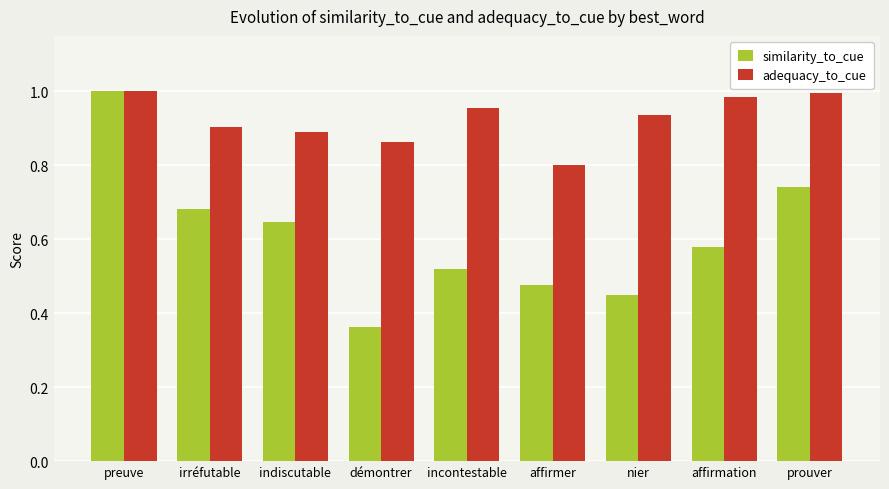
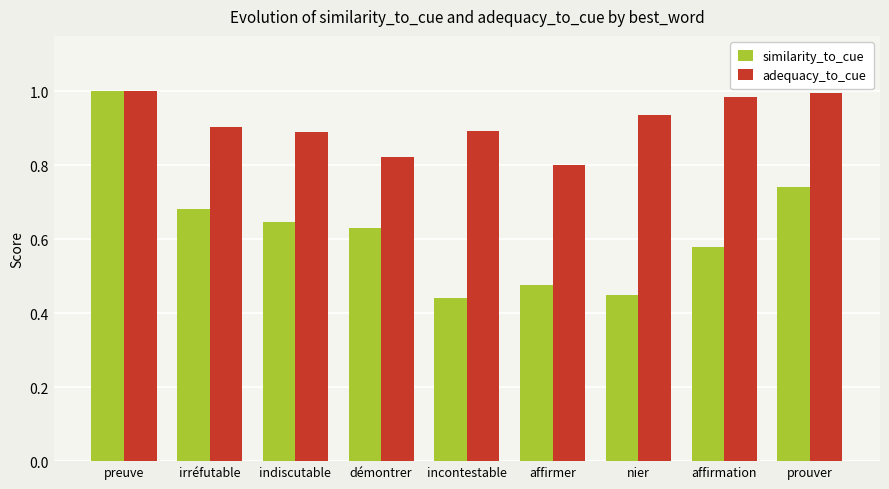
similarity_to_cue, démontrer: 0.36 -> 0.63
adequacy_to_cue, démontrer: 0.86 -> 0.82
similarity_to_cue, incontestable: 0.52 -> 0.44
adequacy_to_cue, incontestable: 0.95 -> 0.89
